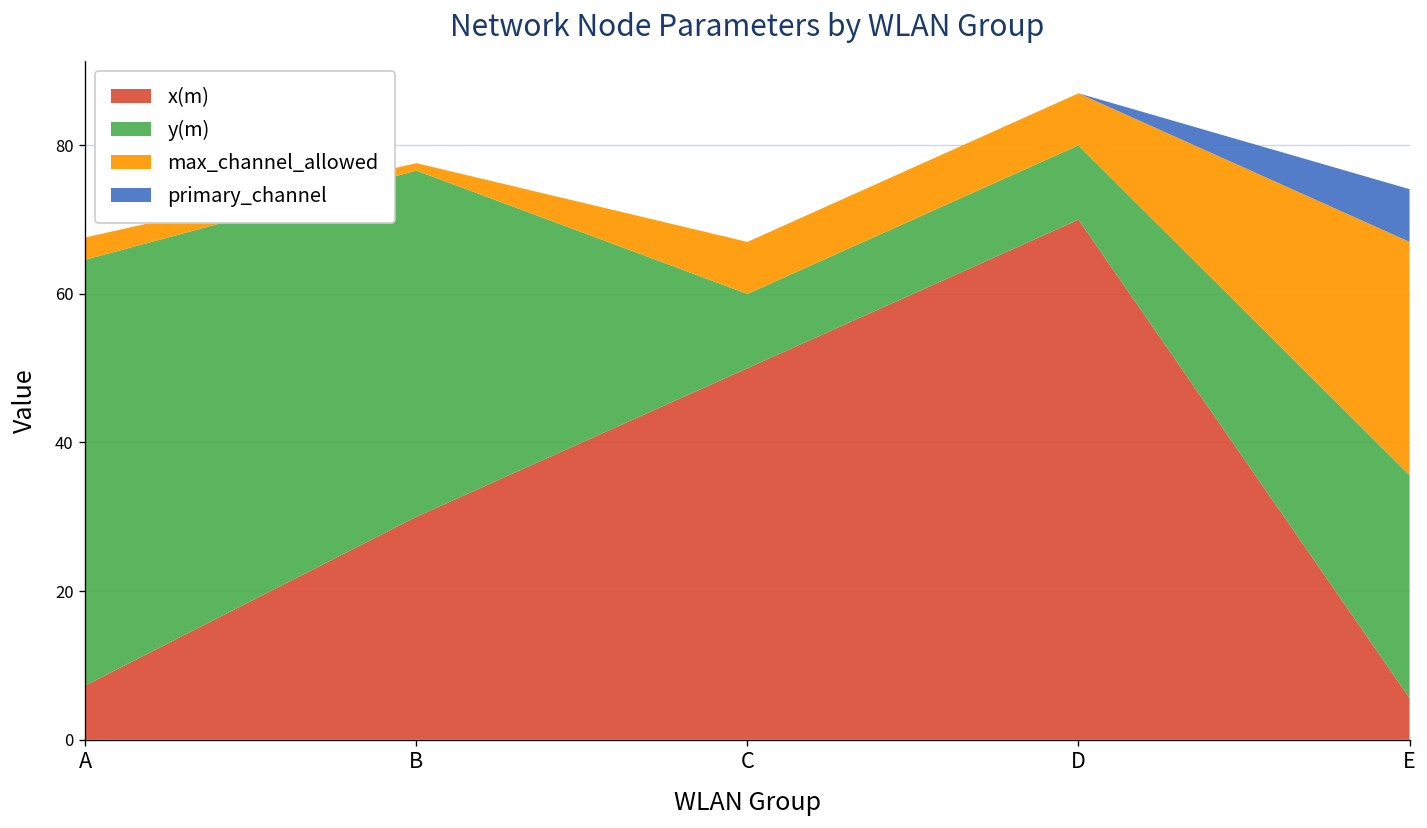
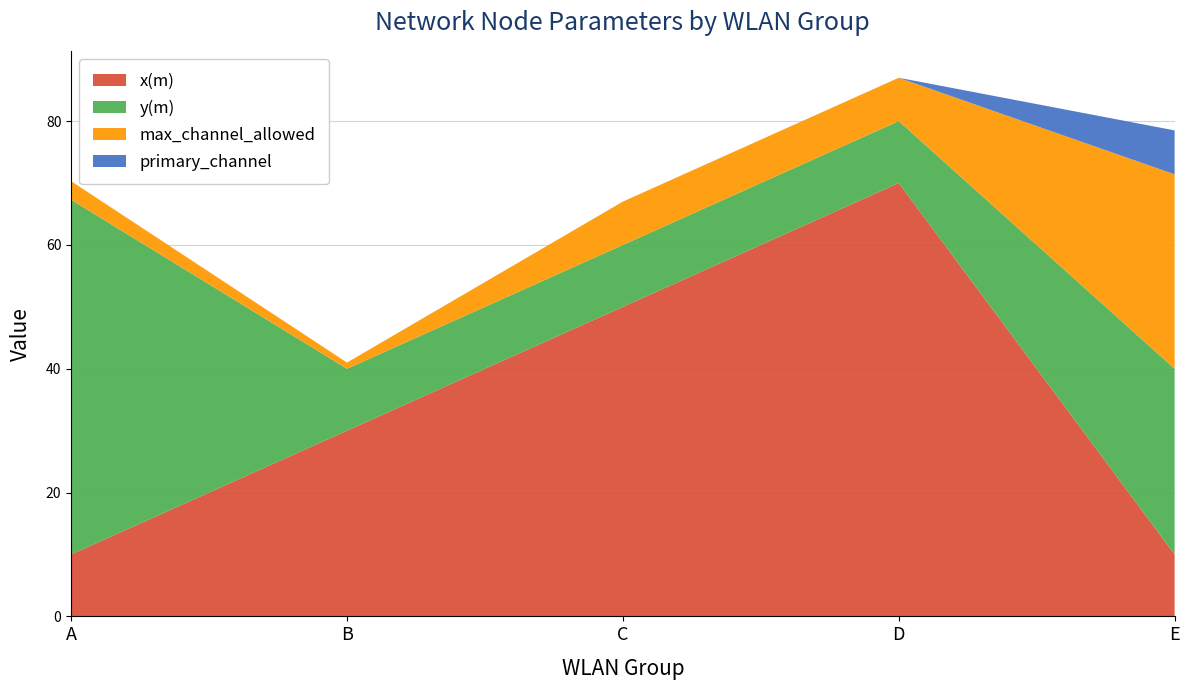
x(m), A: 7 -> 10
y(m), B: 47 -> 10
x(m), E: 6 -> 10
